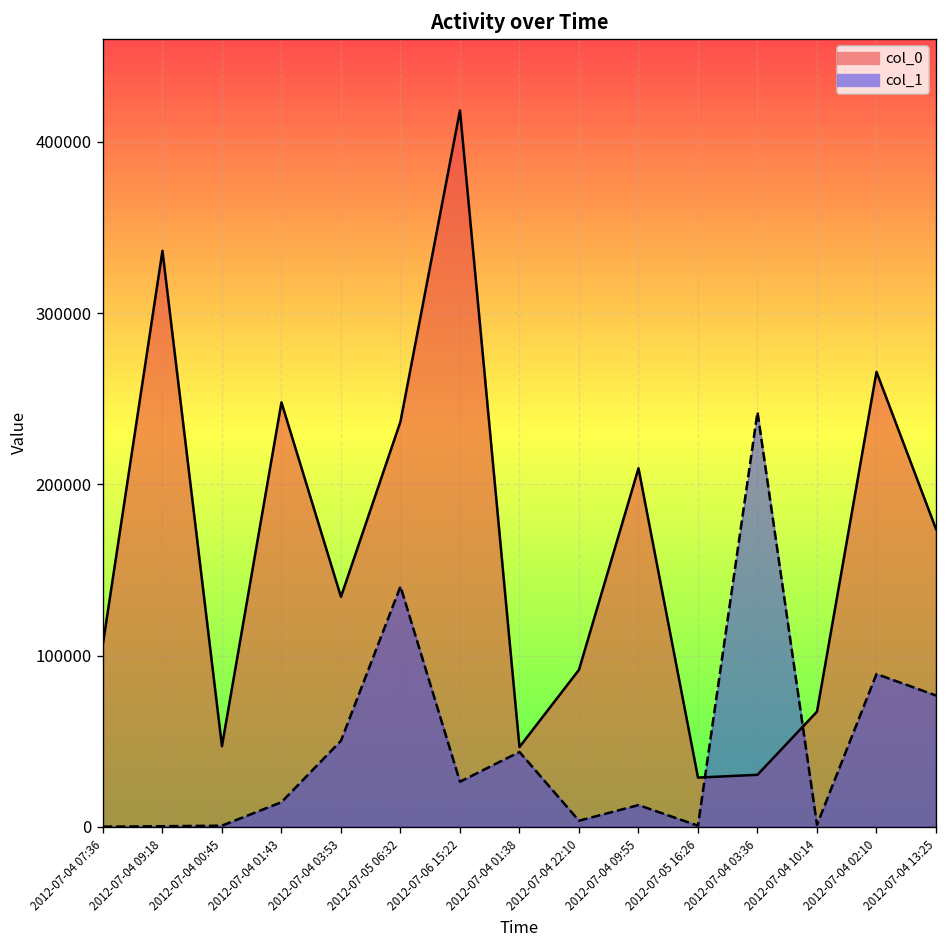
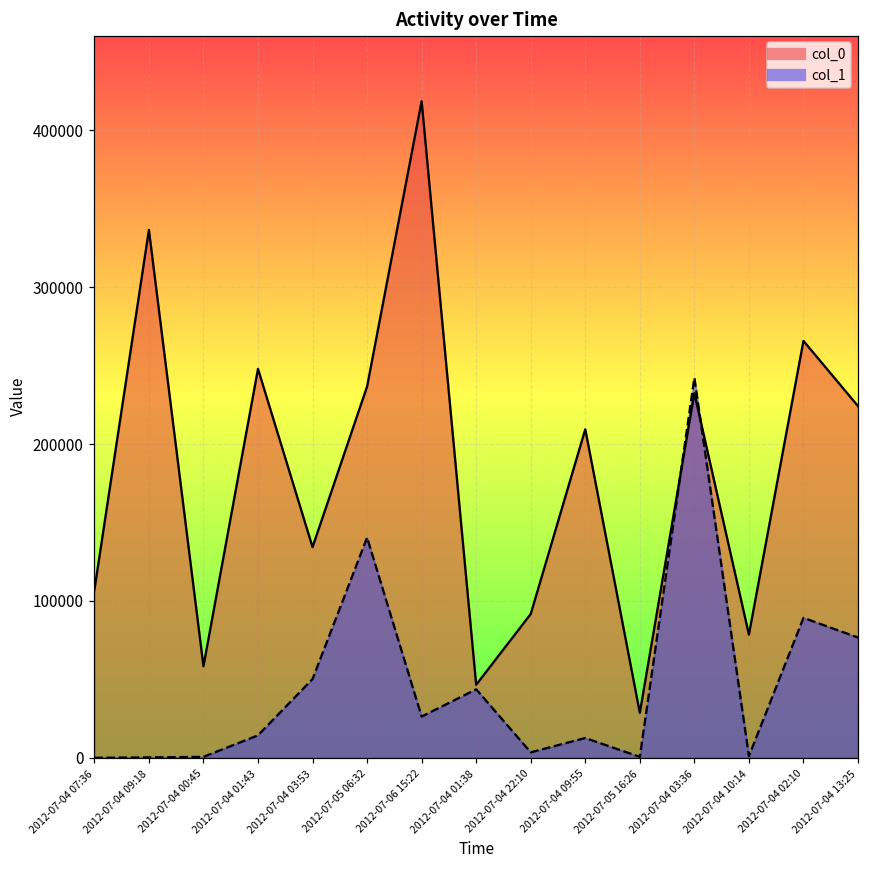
col_0, 2012-07-04 00:45: 47000 -> 58000
col_0, 2012-07-04 03:36: 30000 -> 232000
col_0, 2012-07-04 10:14: 67000 -> 79000
col_0, 2012-07-04 13:25: 174000 -> 224000
